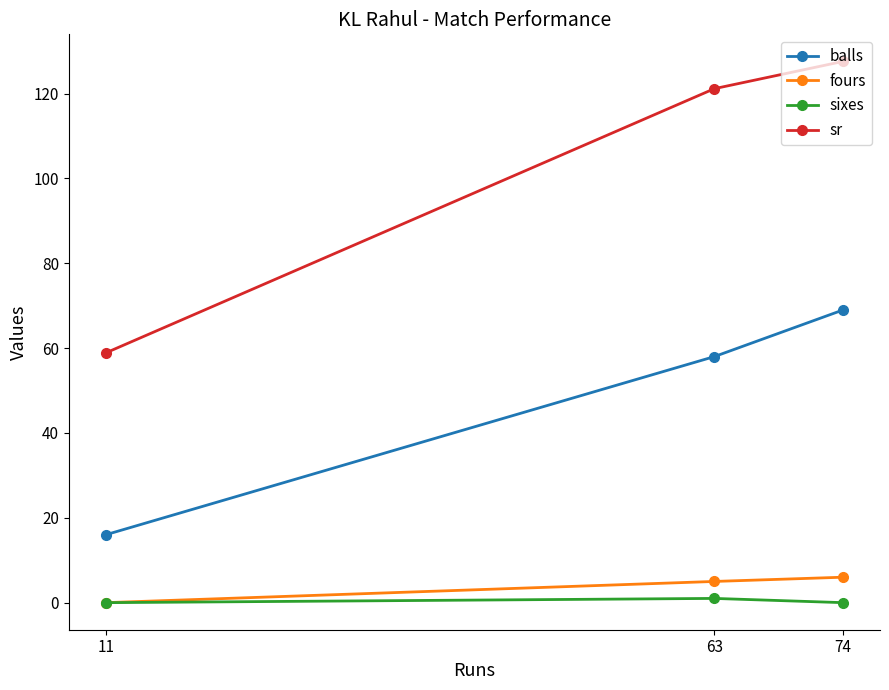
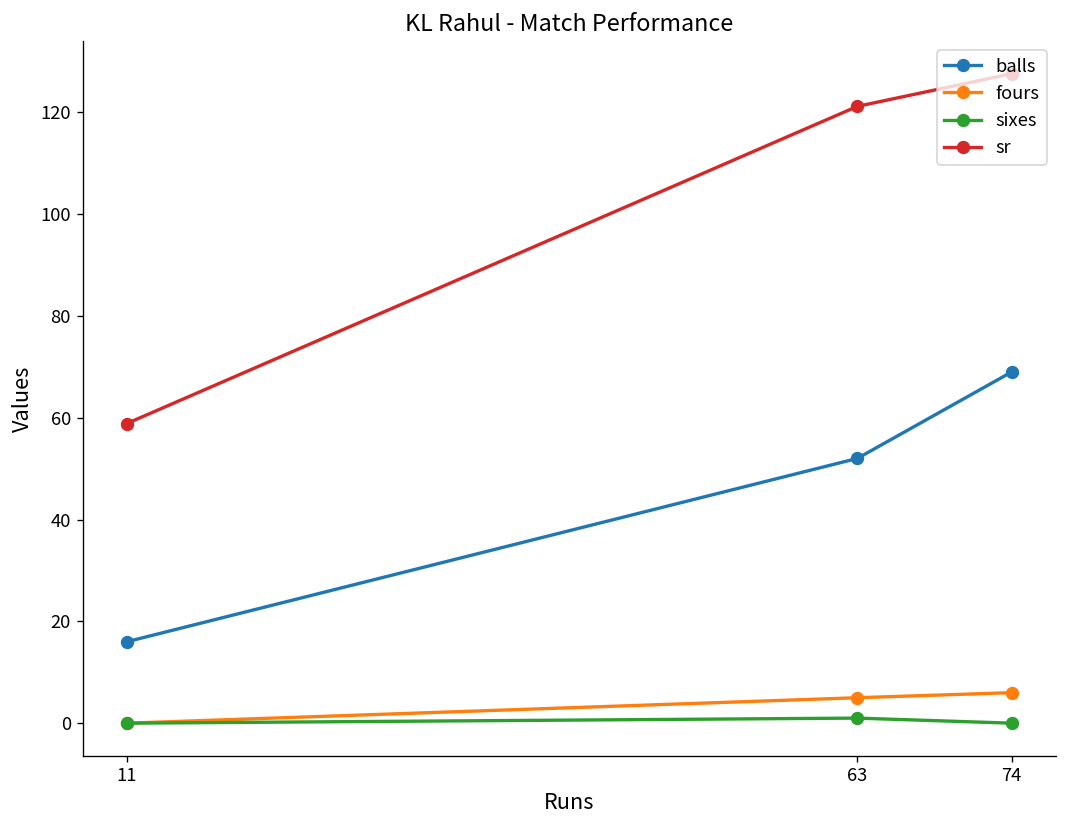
balls, 63: 58 -> 52
